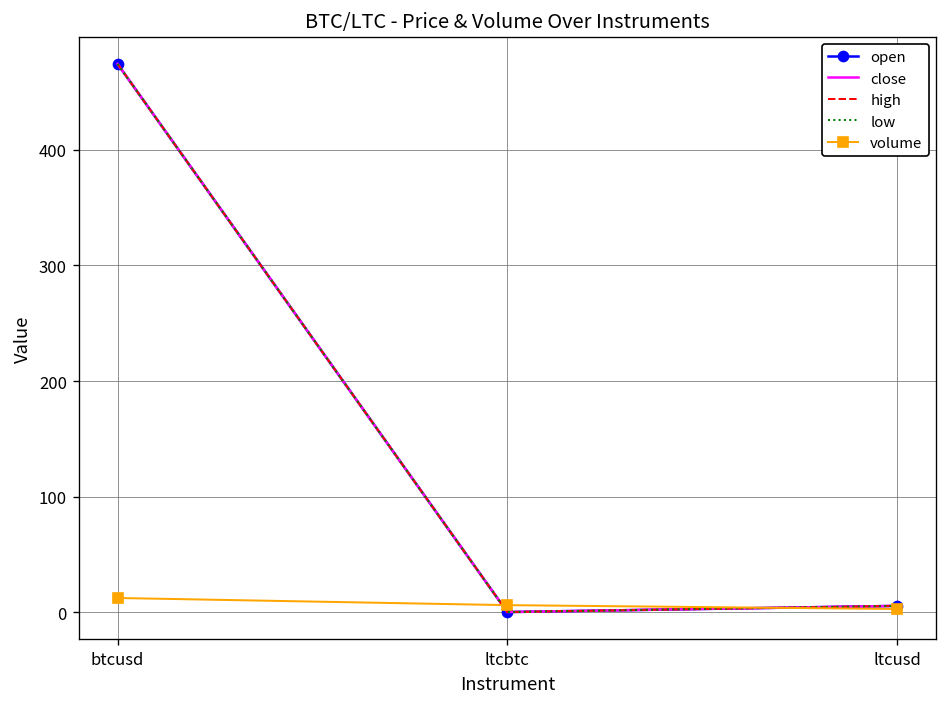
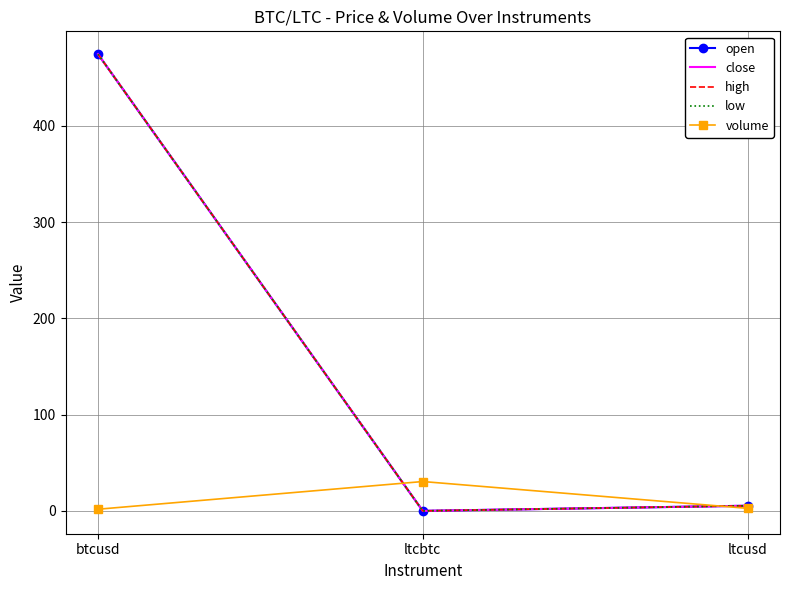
volume, btcusd: 10 -> 0
volume, ltcbtc: 10 -> 30
